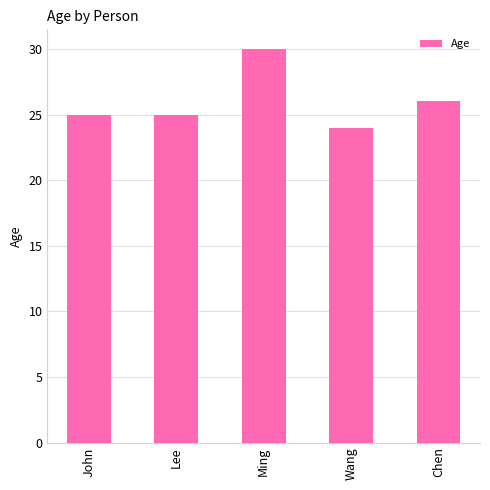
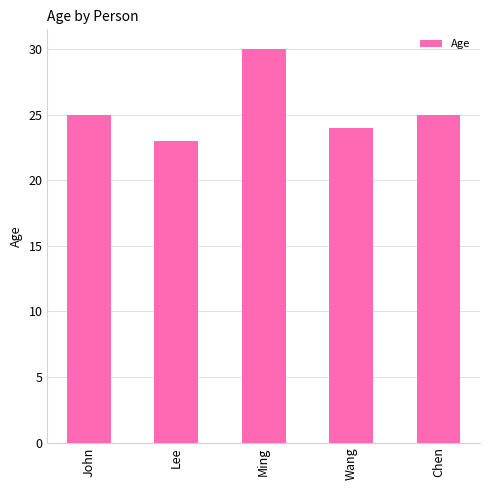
Lee: 25 -> 23
Chen: 26 -> 25
